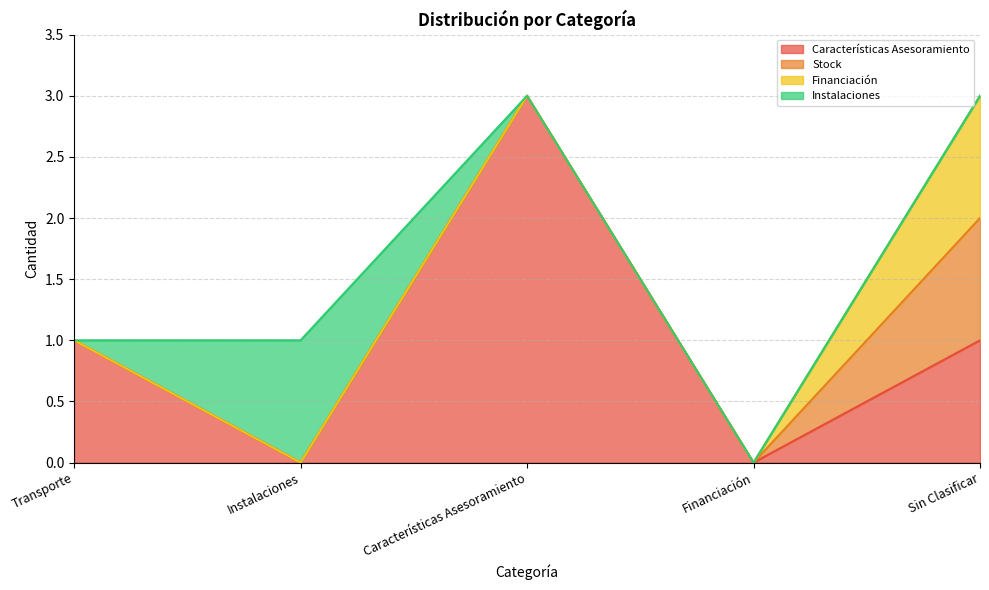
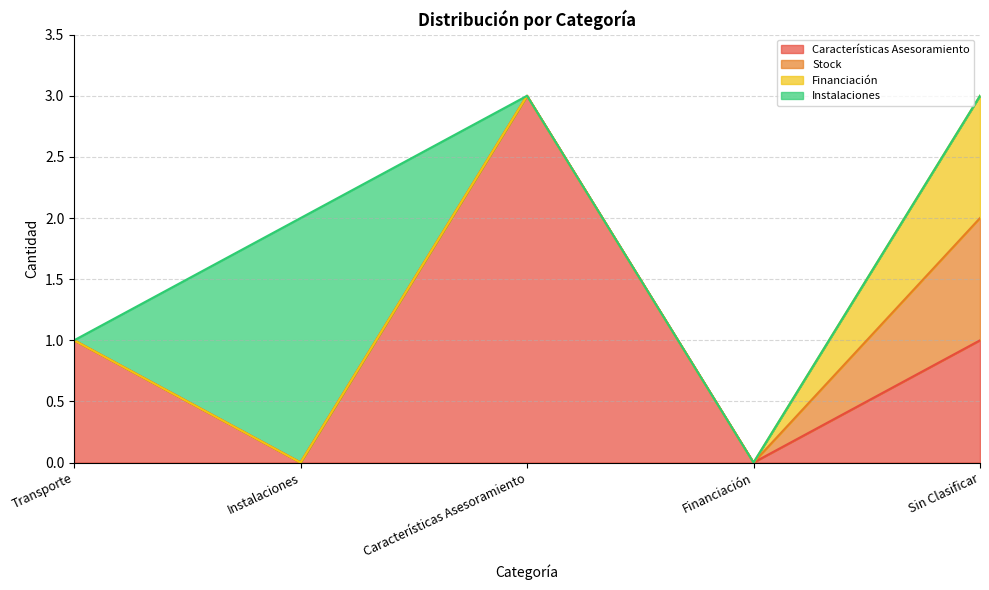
Instalaciones, Instalaciones: 1 -> 2
